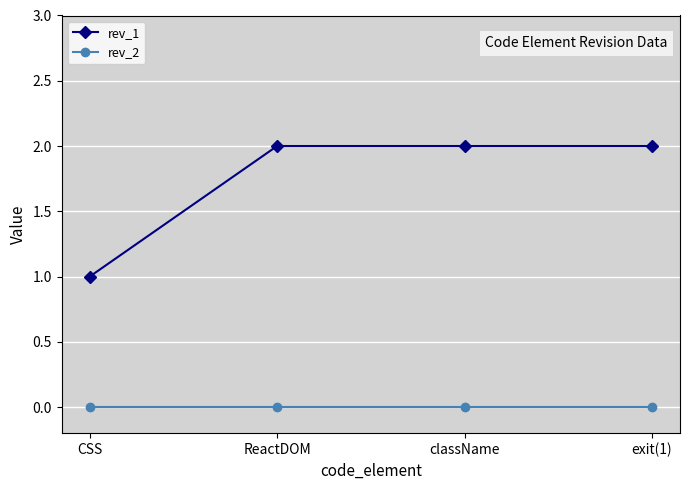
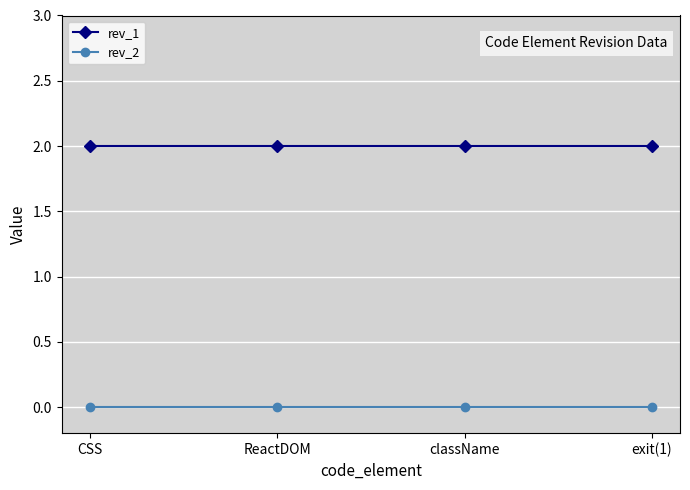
rev_1, CSS: 1 -> 2
